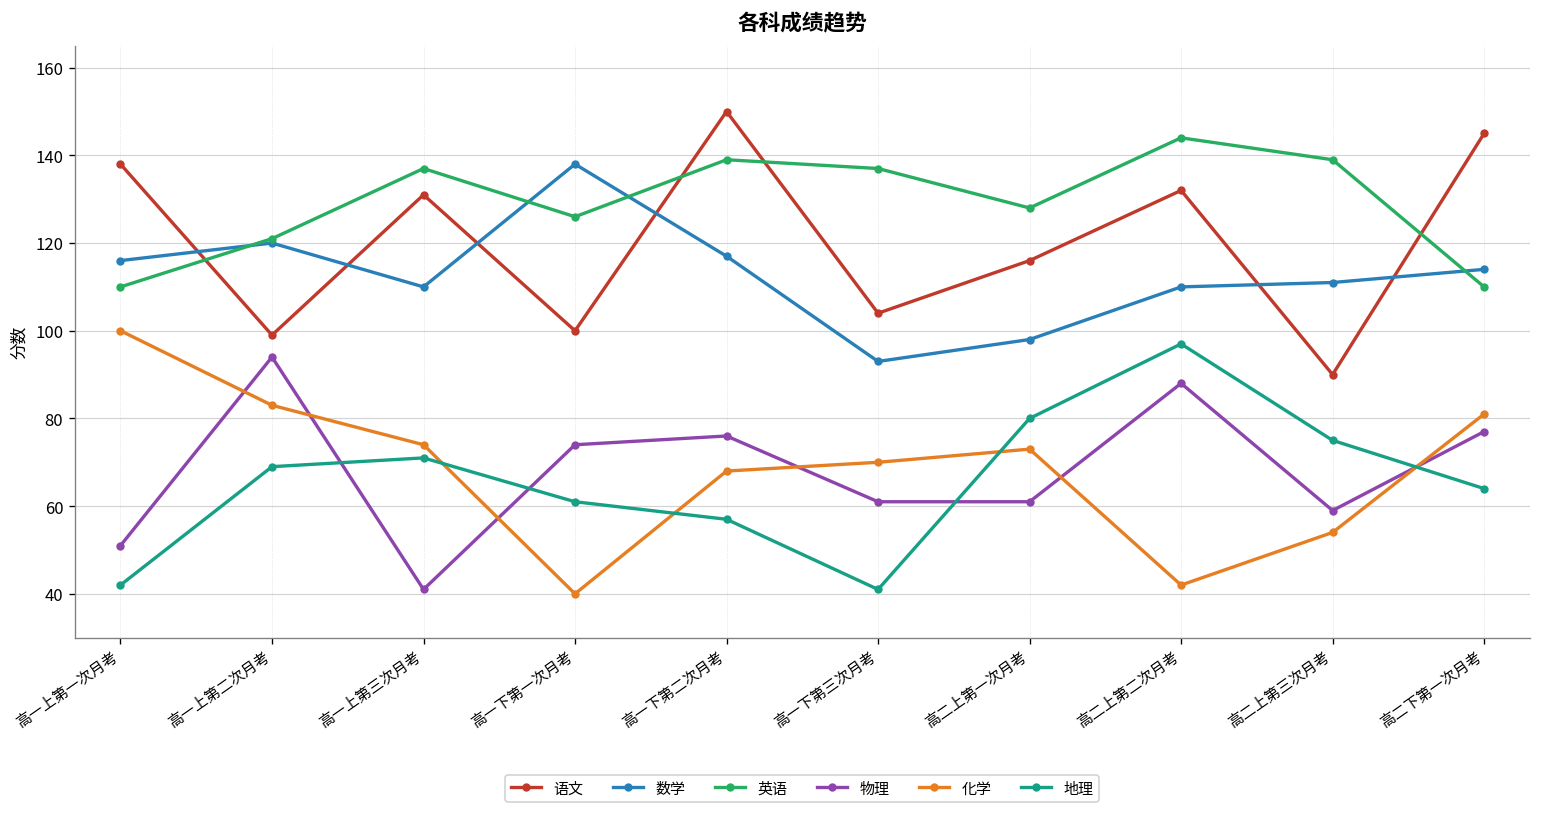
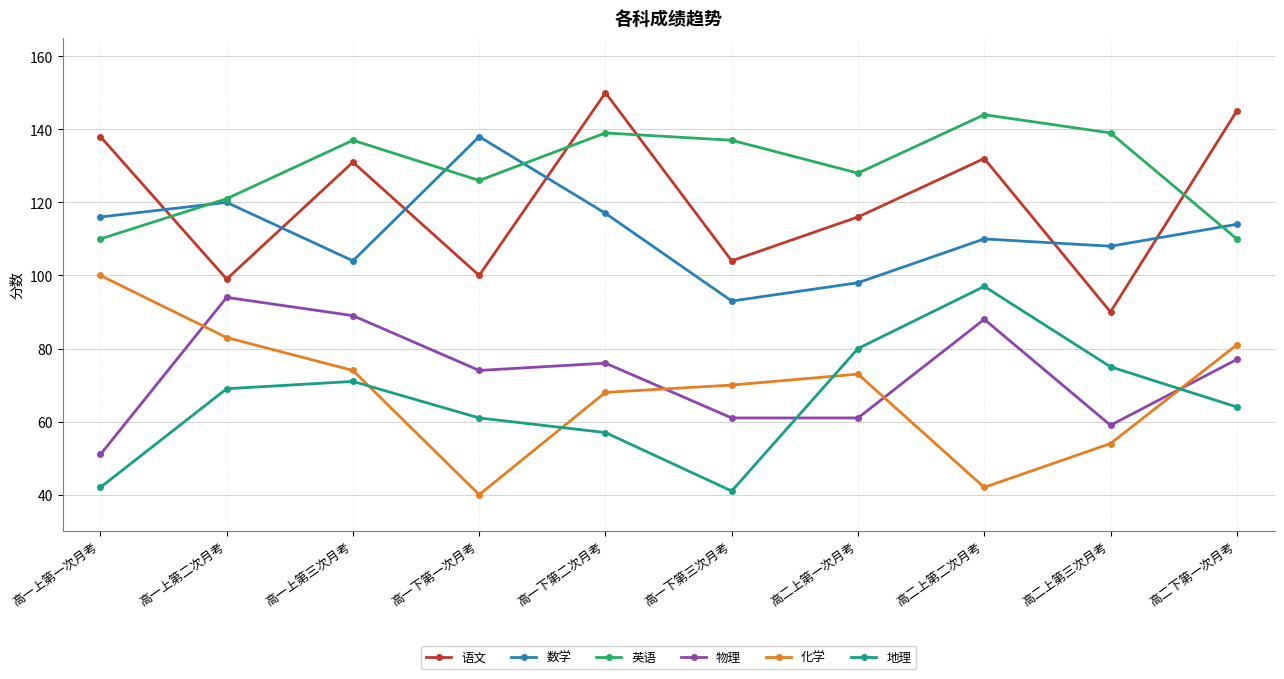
数学, 高一上第三次月考: 110 -> 104
物理, 高一上第三次月考: 41 -> 89
数学, 高二上第三次月考: 111 -> 108
